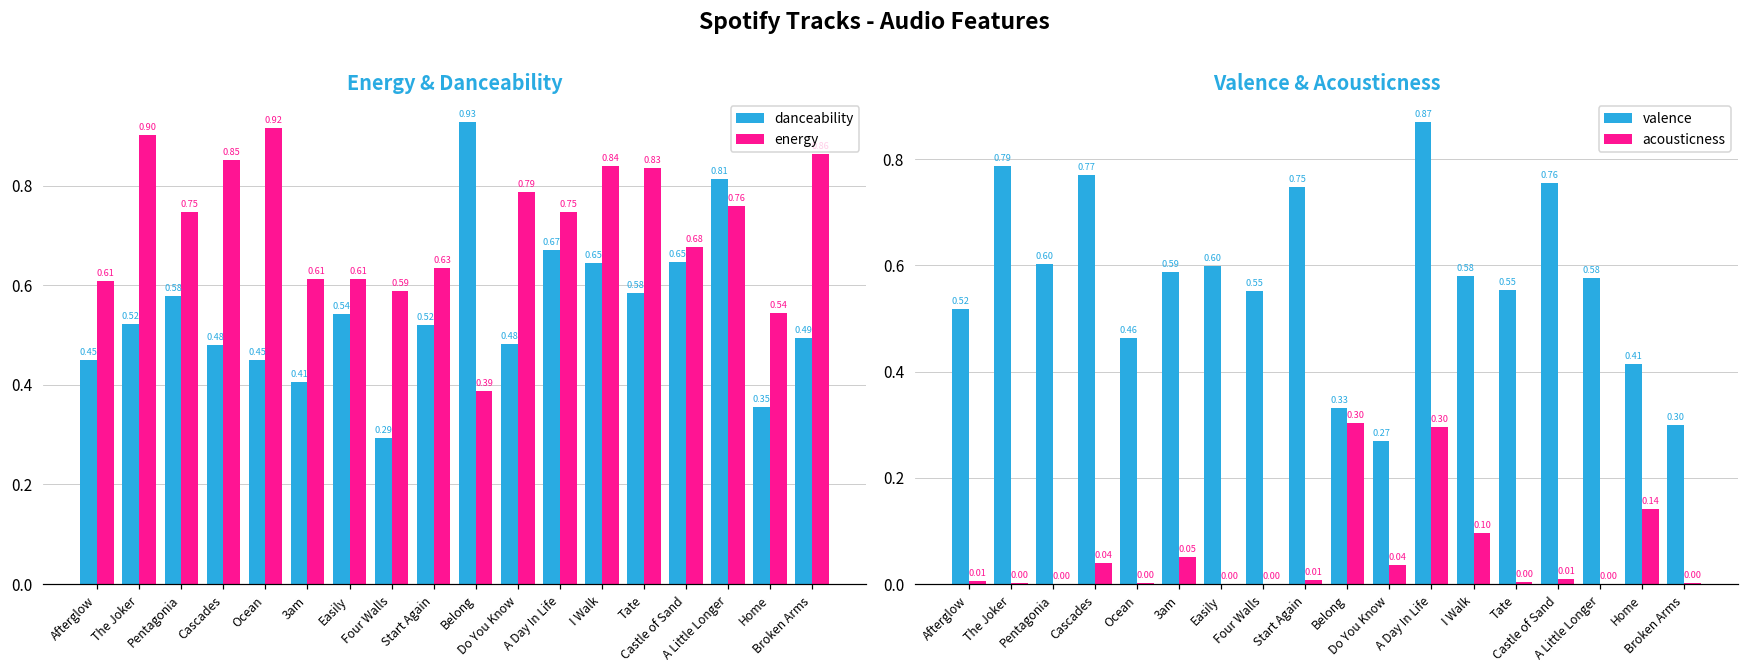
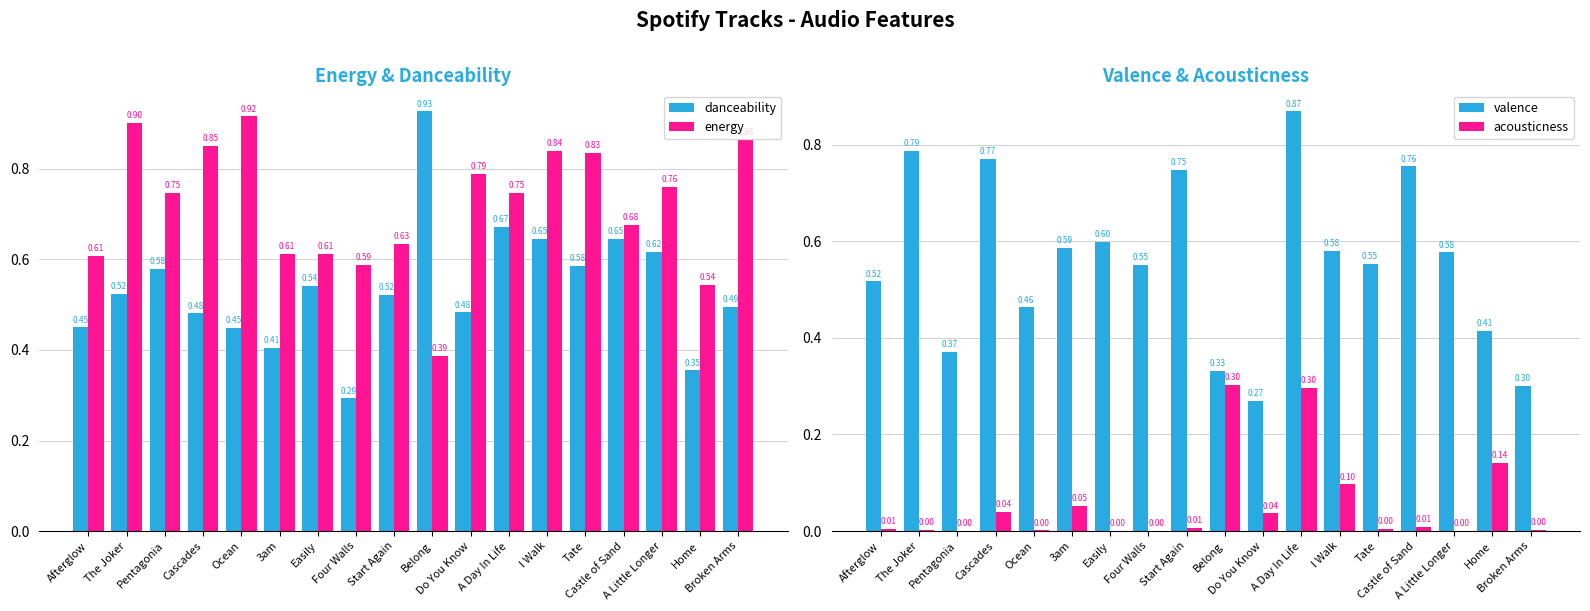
Energy & Danceability, danceability, A Little Longer: 0.81 -> 0.62
Valence & Acousticness, valence, Pentagonia: 0.60 -> 0.37
